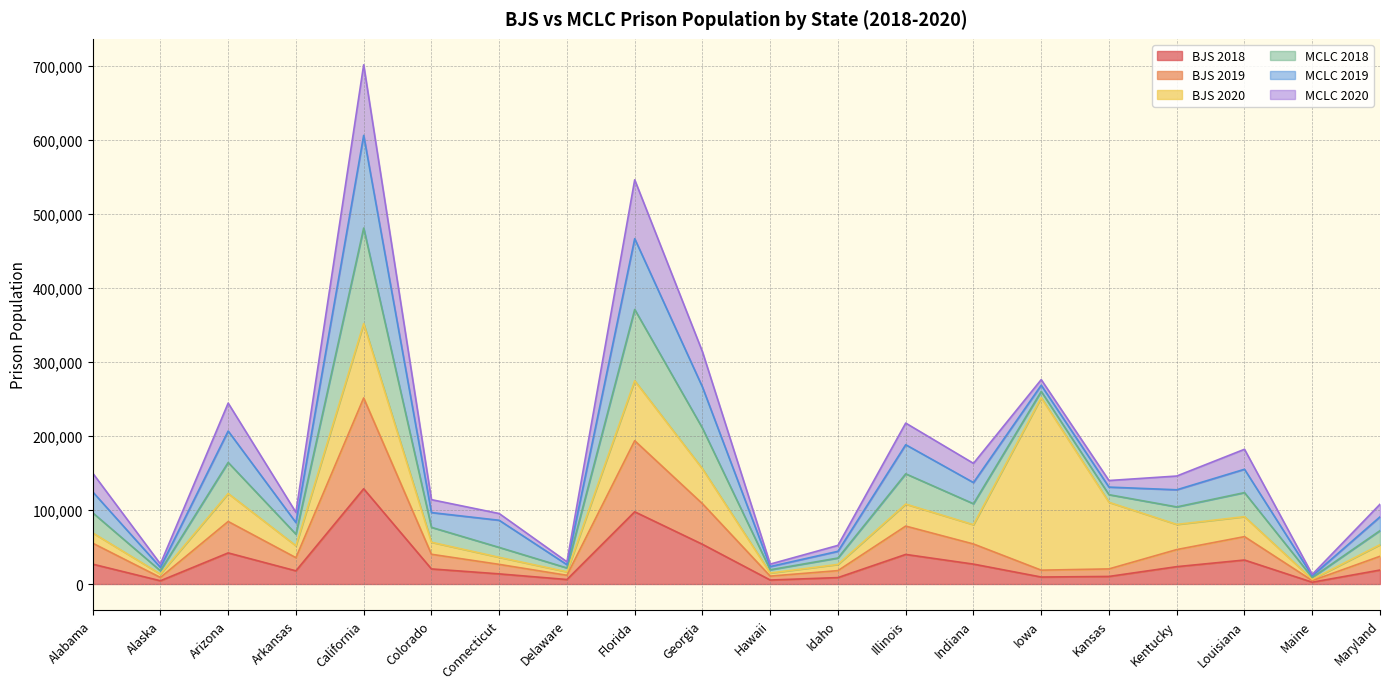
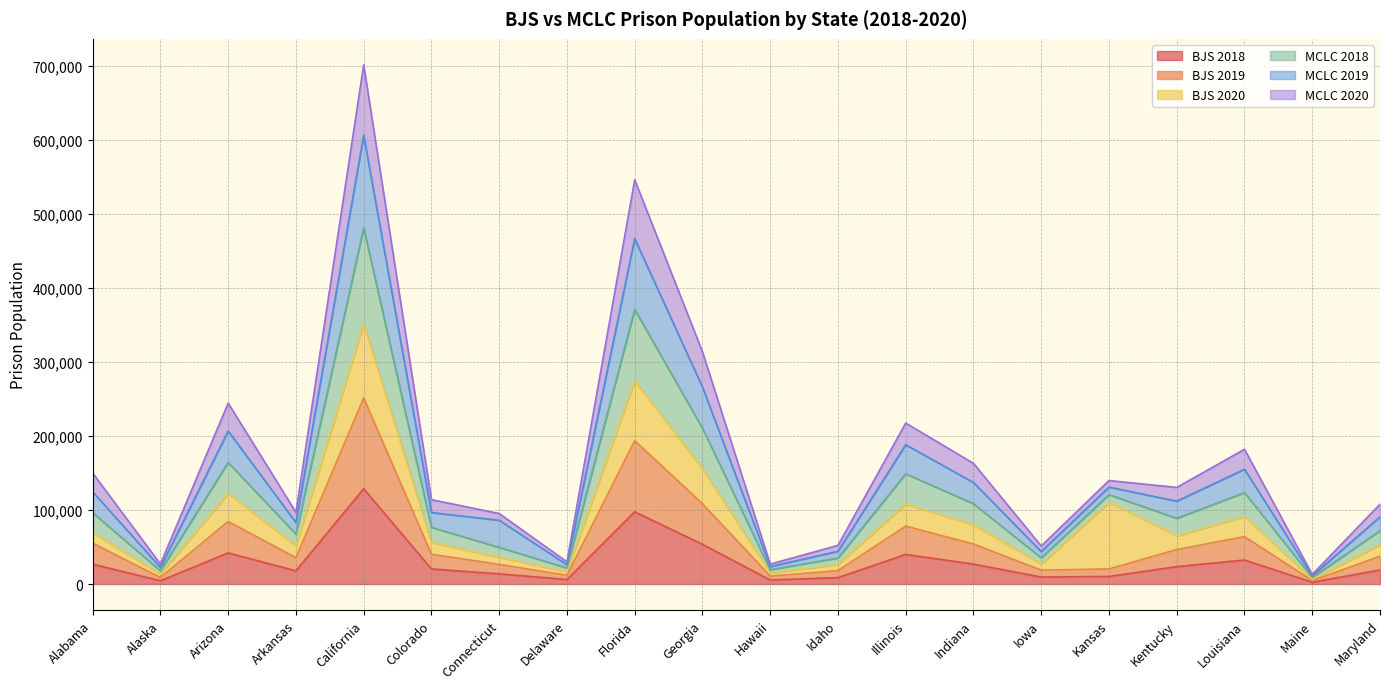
BJS 2020, Iowa: 230,000 -> 10,000
BJS 2020, Kentucky: 30,000 -> 20,000
